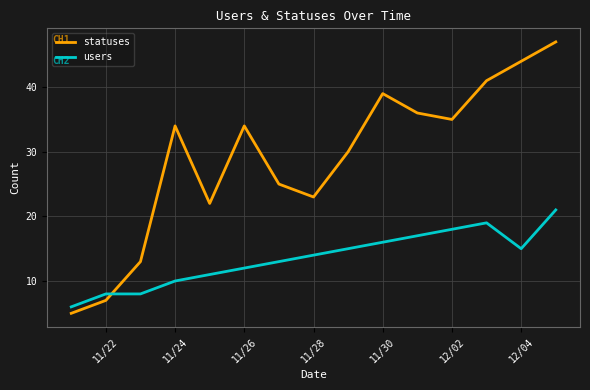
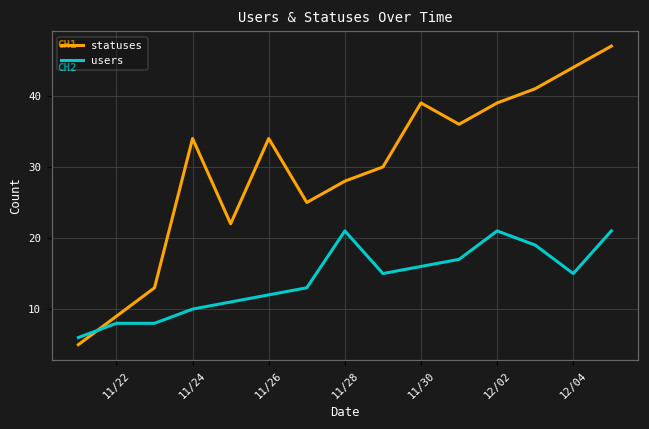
statuses, 11/22: 7 -> 9
statuses, 11/28: 23 -> 28
users, 11/28: 14 -> 21
statuses, 12/02: 35 -> 39
users, 12/02: 18 -> 21
